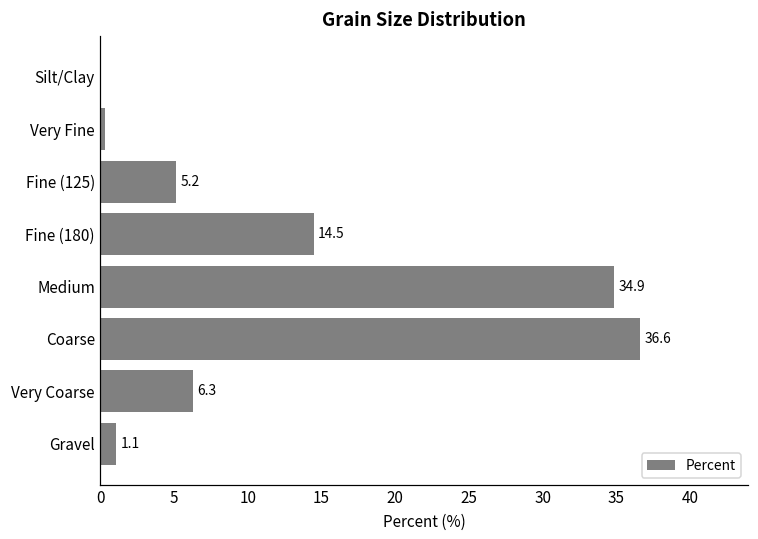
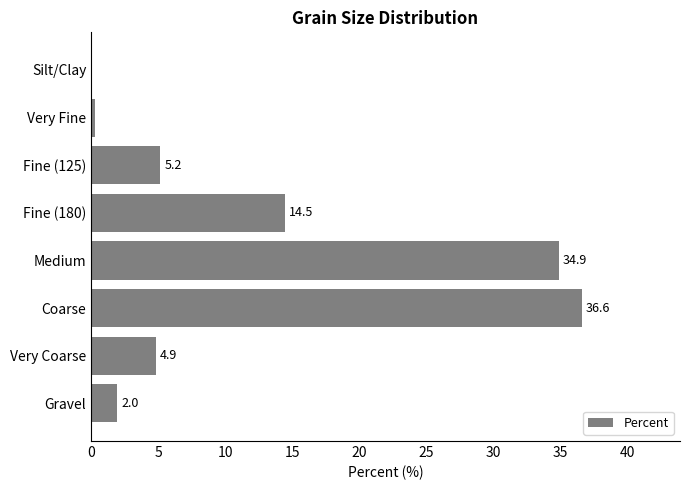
Very Coarse: 6.3 -> 4.9
Gravel: 1.1 -> 2.0
